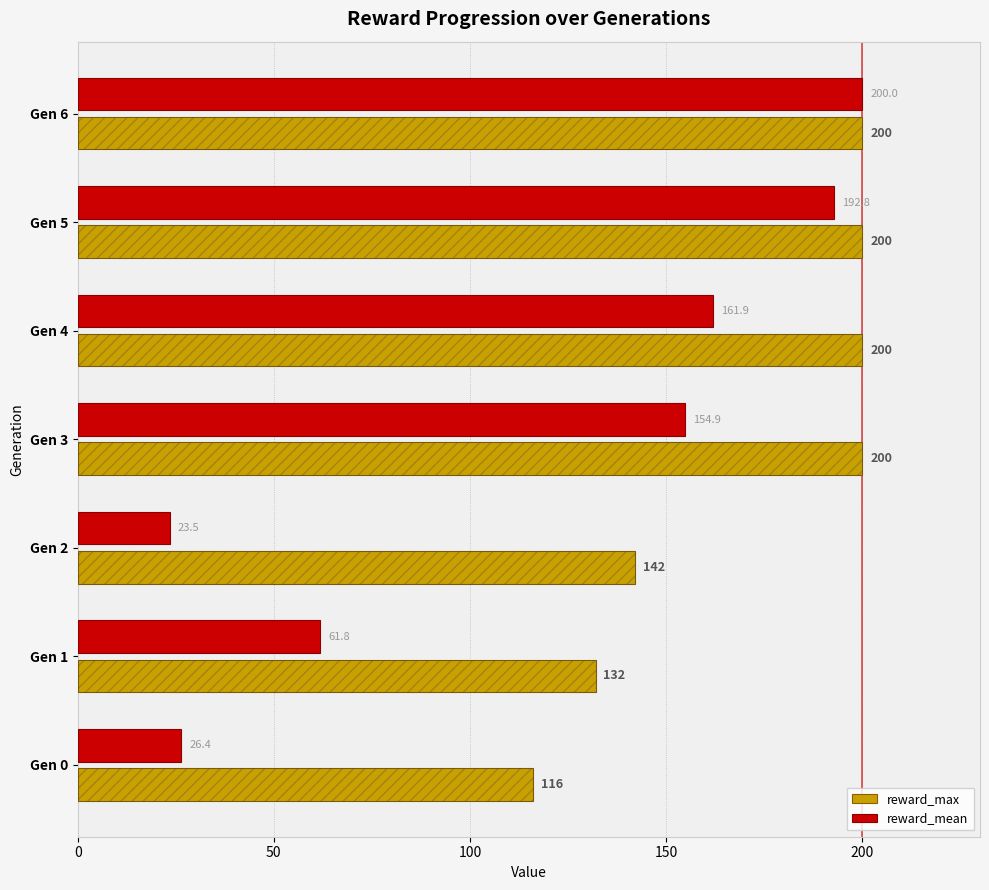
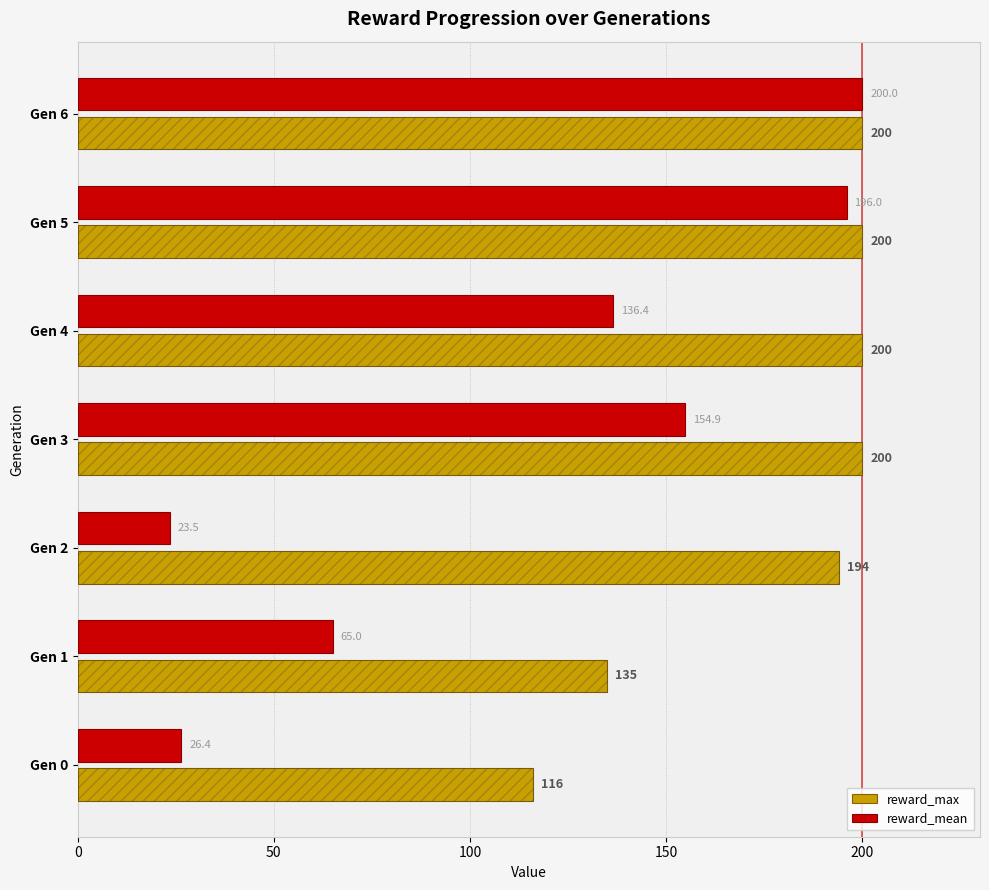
reward_mean, Gen 5: 192.8 -> 196.0
reward_mean, Gen 4: 161.9 -> 136.4
reward_max, Gen 2: 142 -> 194
reward_mean, Gen 1: 61.8 -> 65.0
reward_max, Gen 1: 132 -> 135
